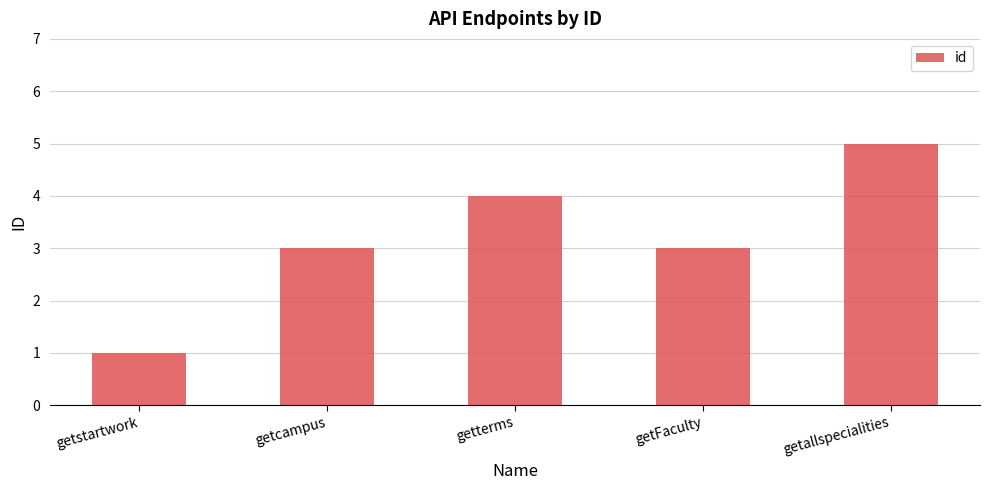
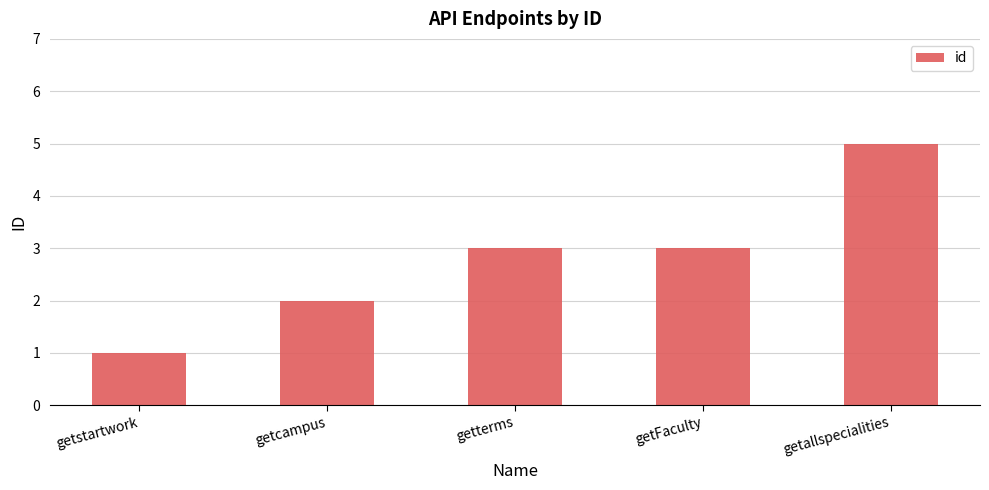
getcampus: 3 -> 2
getterms: 4 -> 3
